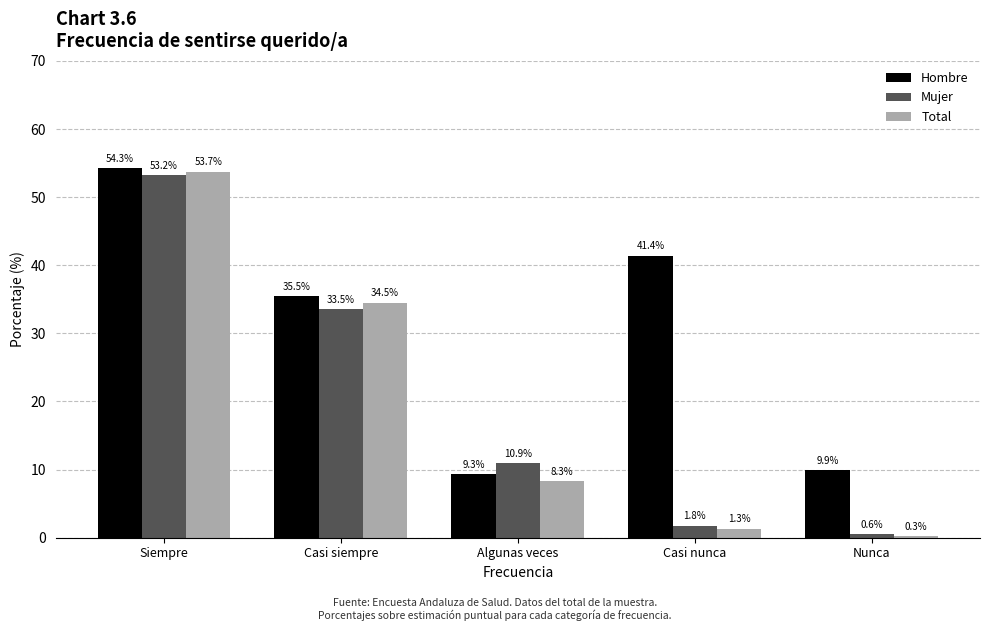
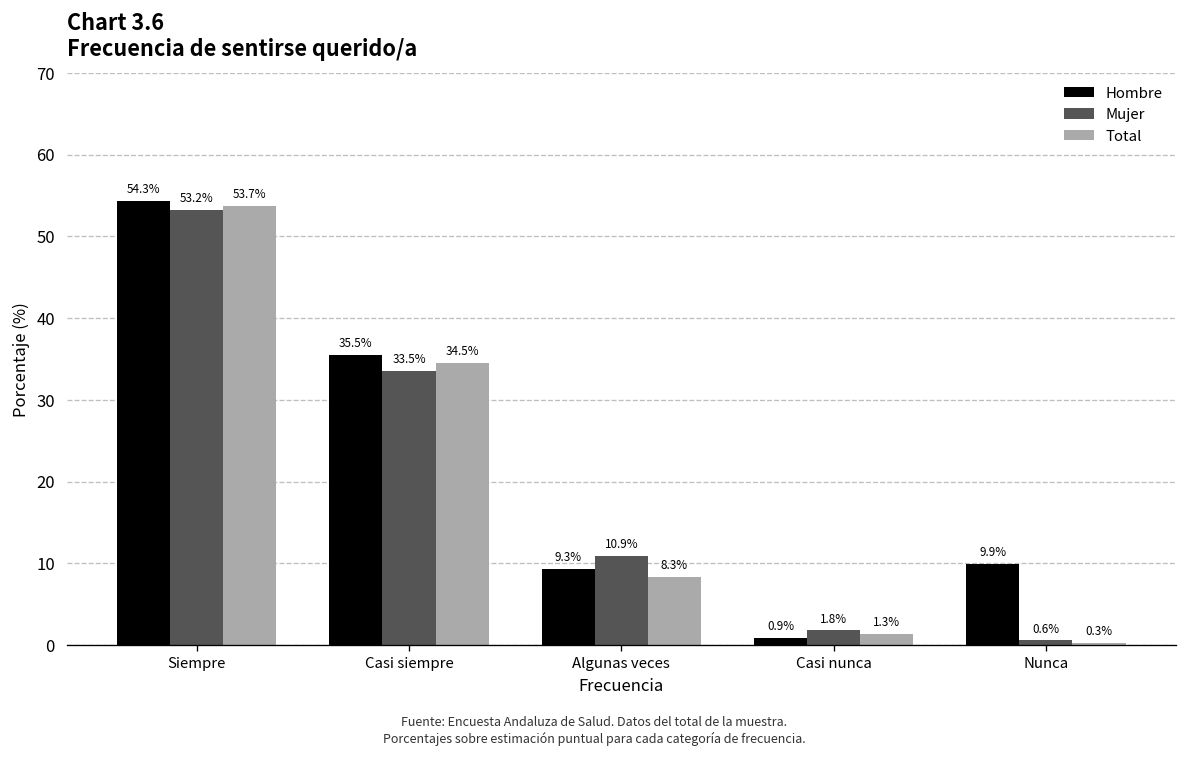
Hombre, Casi nunca: 41.4% -> 0.9%
